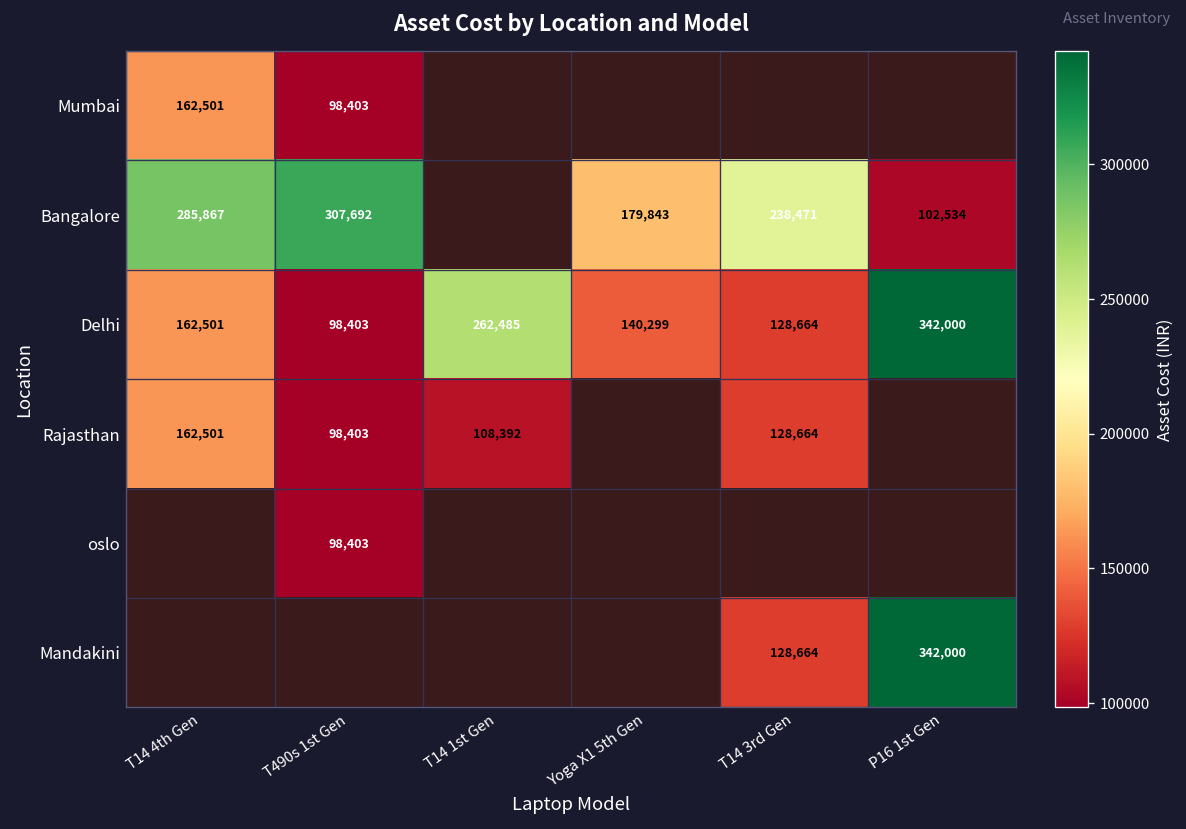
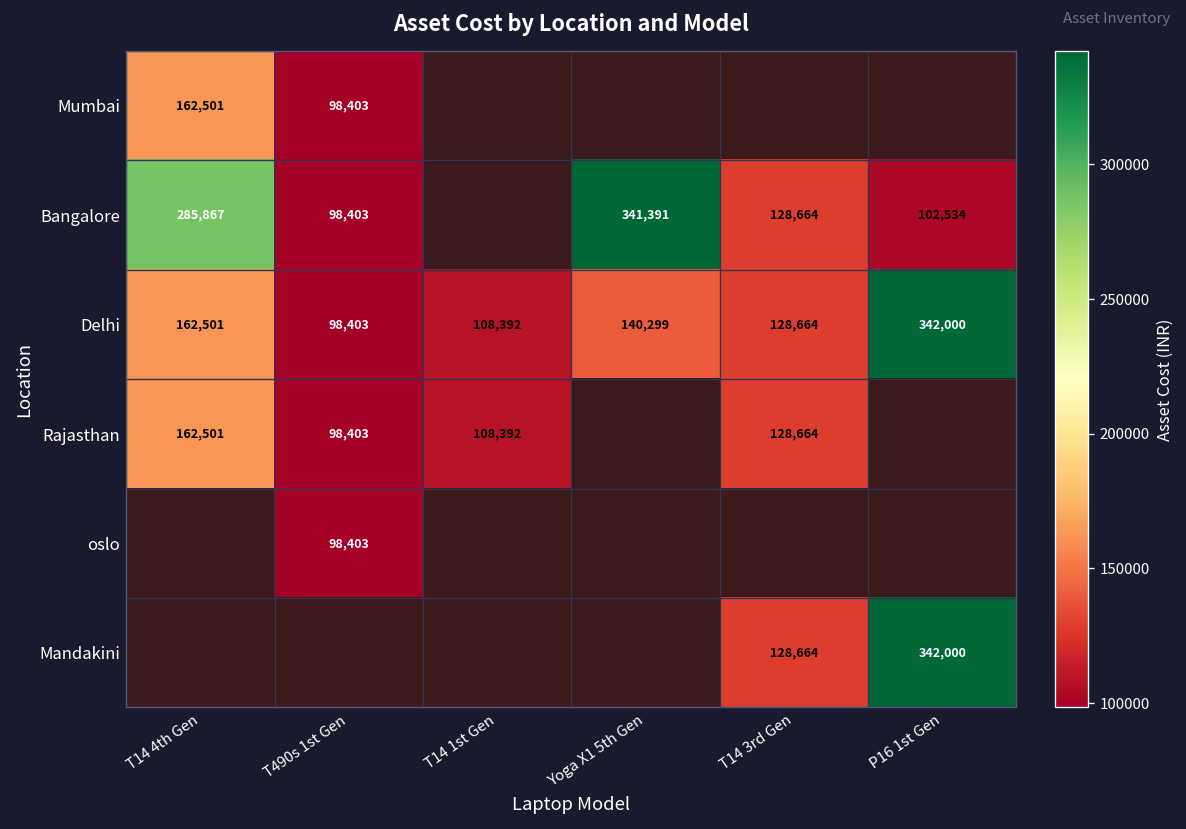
Bangalore, T490s 1st Gen: 307,692 -> 98,403
Bangalore, Yoga X1 5th Gen: 179,843 -> 341,391
Bangalore, T14 3rd Gen: 238,471 -> 128,664
Delhi, T14 1st Gen: 262,485 -> 108,392
